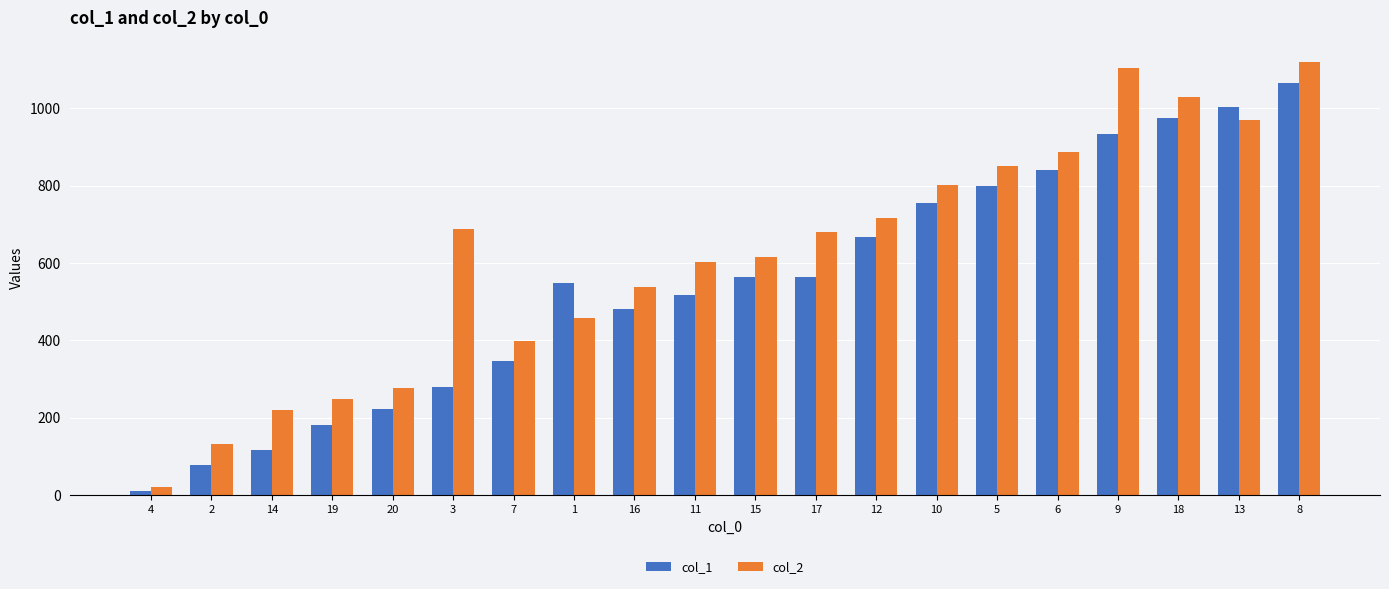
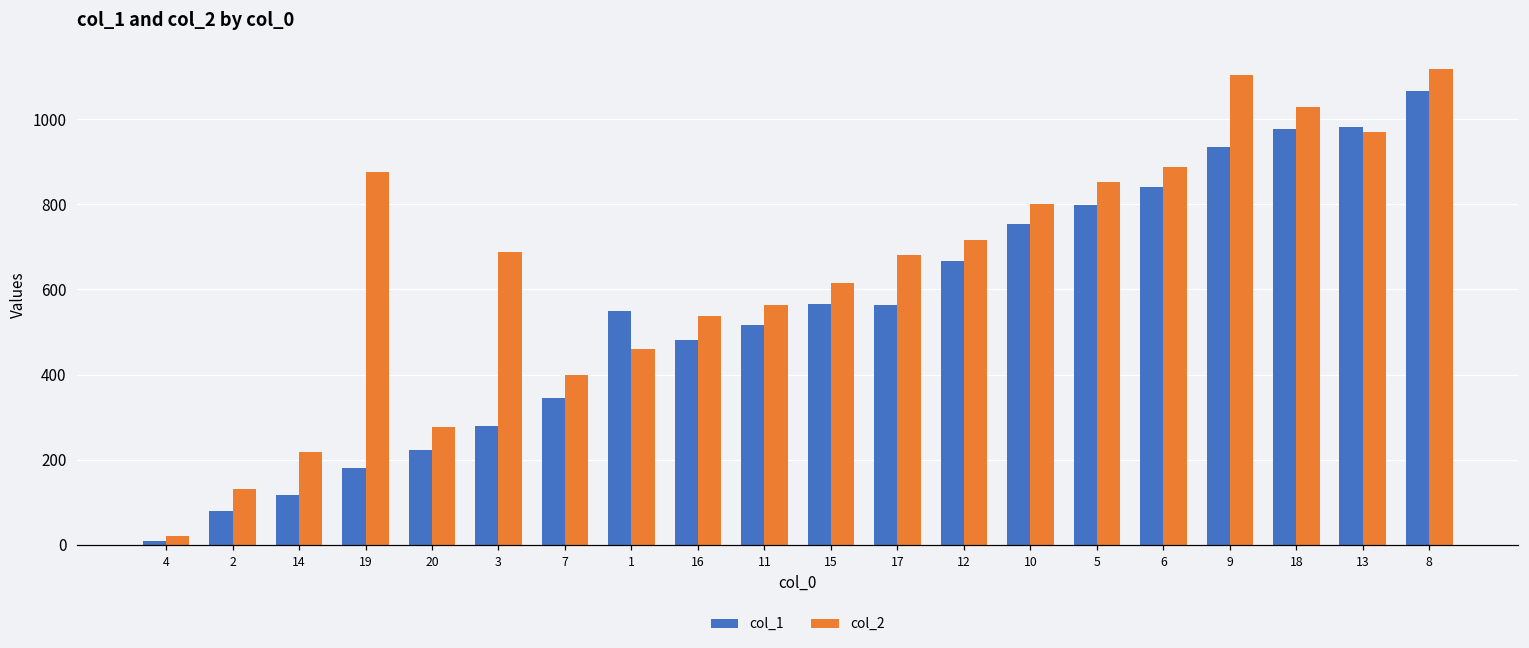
col_2, 19: 250 -> 880
col_2, 11: 600 -> 560
col_1, 13: 1000 -> 980
